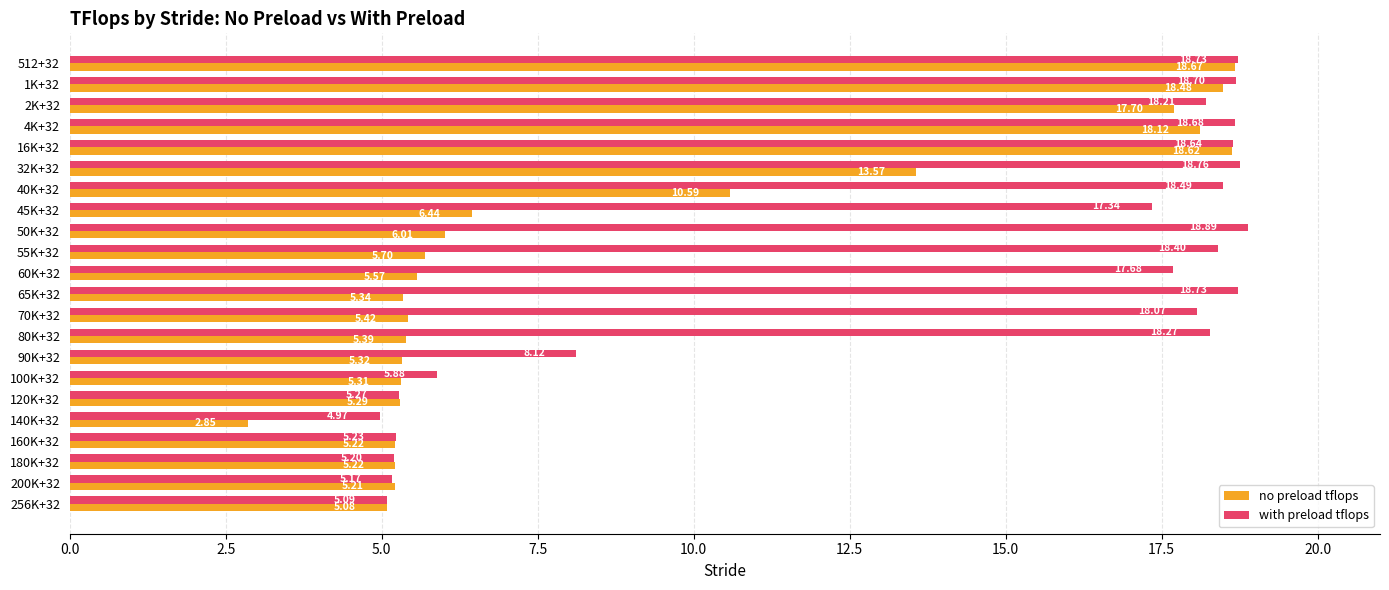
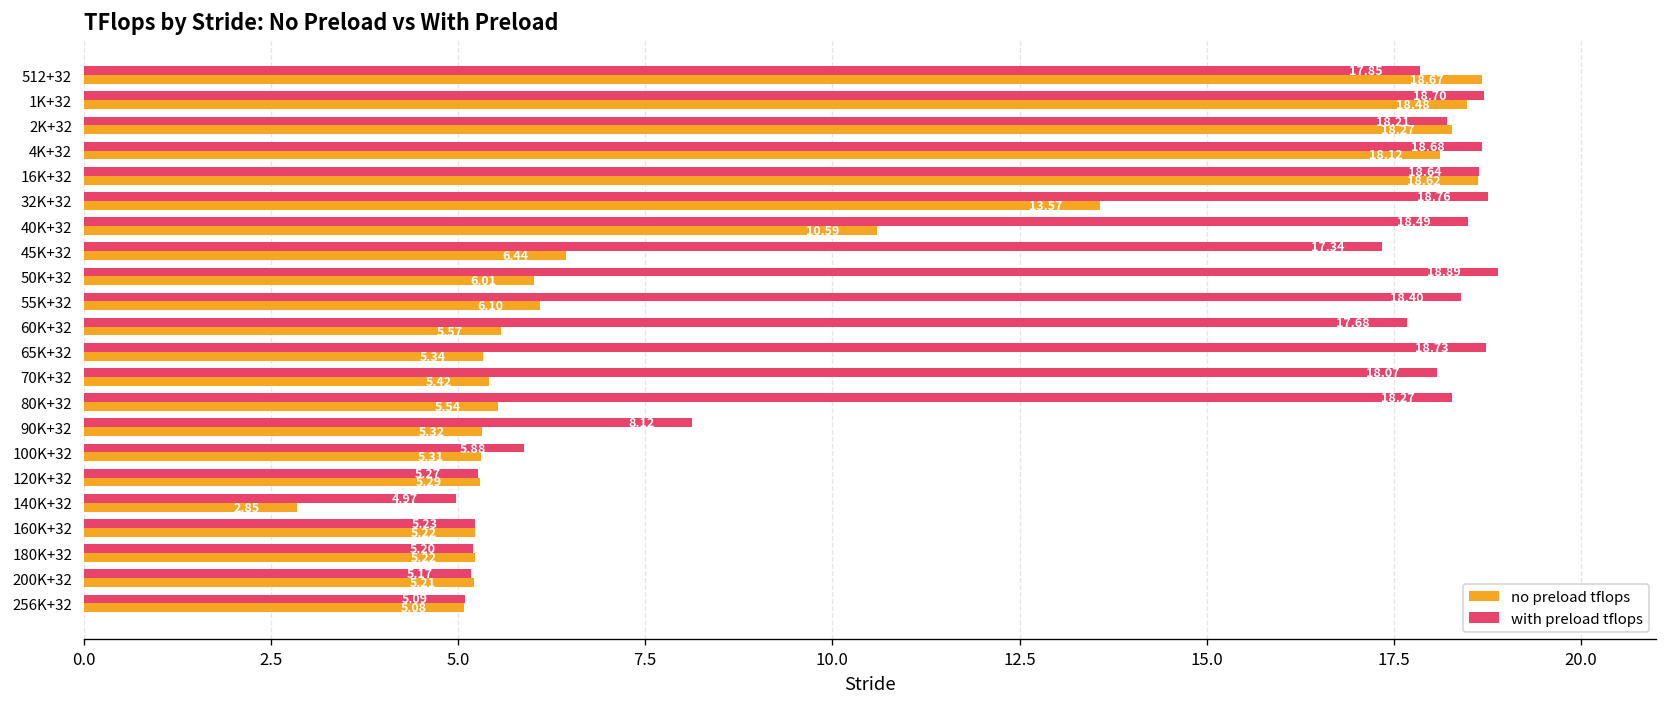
with preload tflops, 512+32: 18.73 -> 17.85
no preload tflops, 2K+32: 17.70 -> 18.27
no preload tflops, 55K+32: 5.70 -> 6.10
no preload tflops, 80K+32: 5.39 -> 5.54
